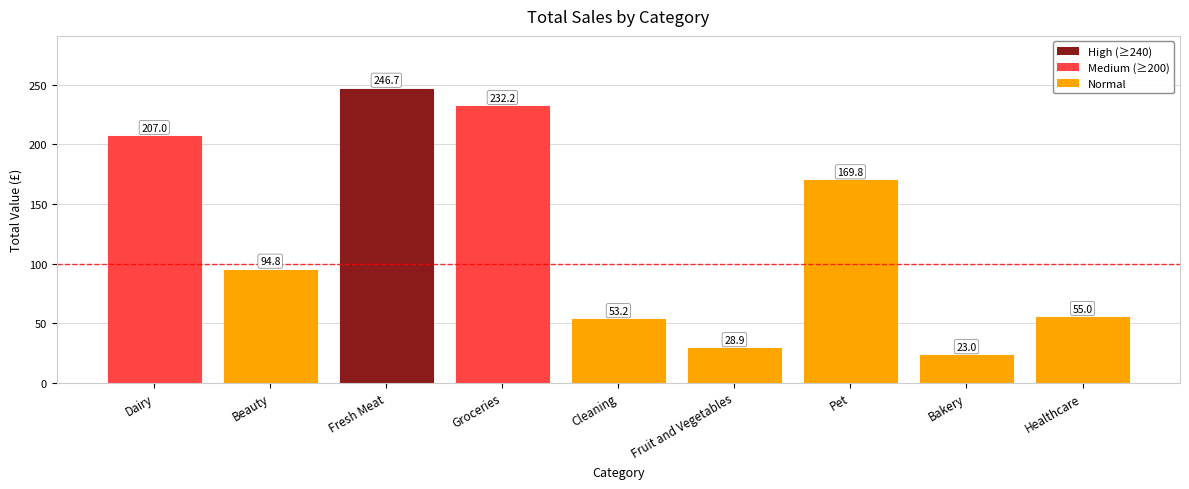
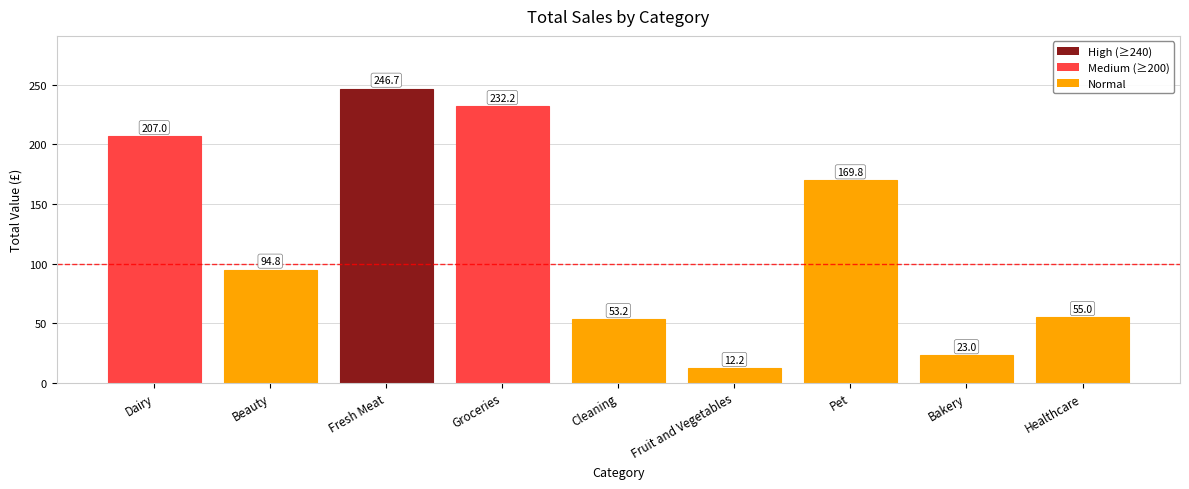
Fruit and Vegetables: 28.9 -> 12.2
